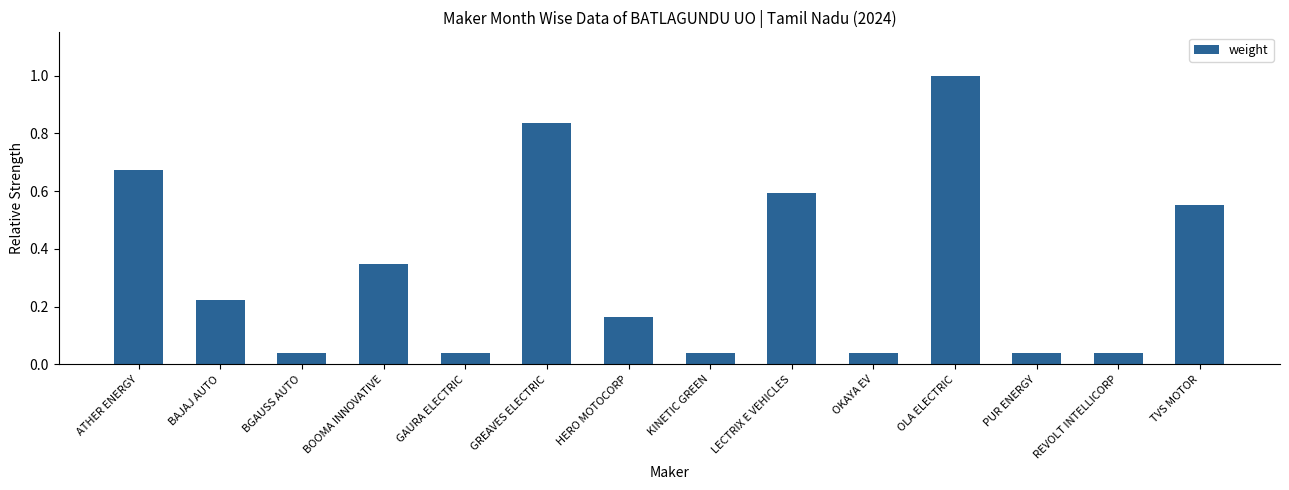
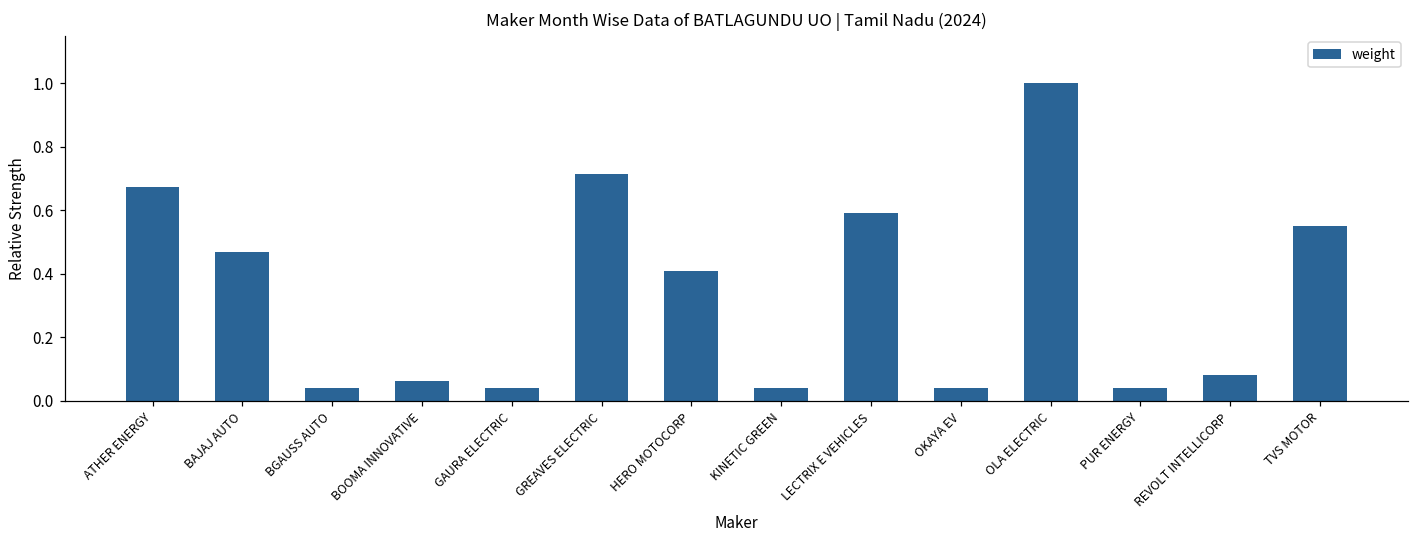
BAJAJ AUTO: 0.22 -> 0.47
BOOMA INNOVATIVE: 0.35 -> 0.06
GREAVES ELECTRIC: 0.84 -> 0.71
HERO MOTOCORP: 0.16 -> 0.41
REVOLT INTELLICORP: 0.04 -> 0.08
